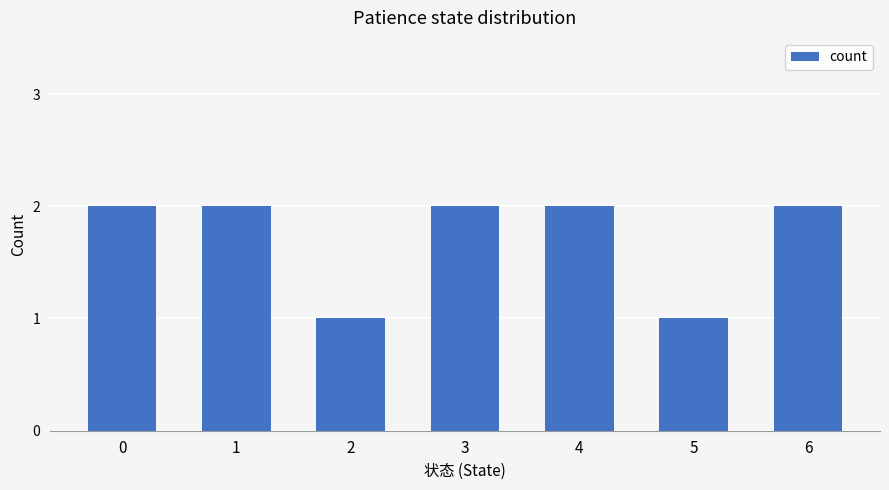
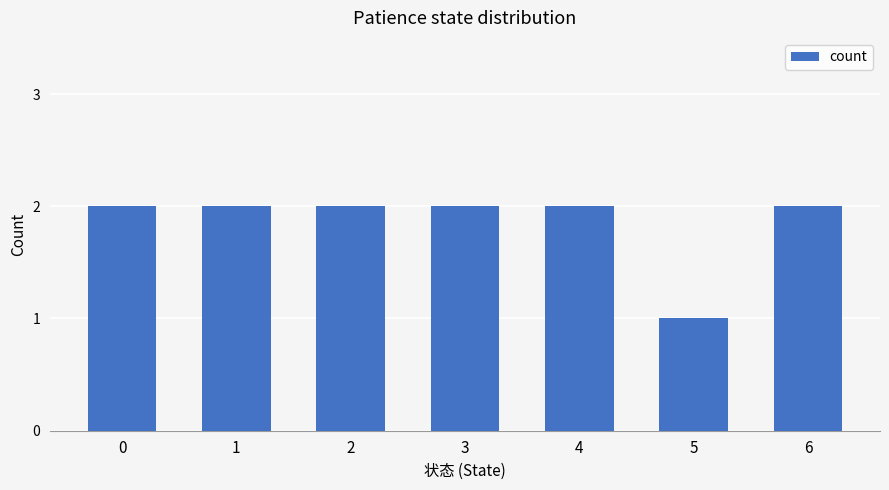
2: 1 -> 2
